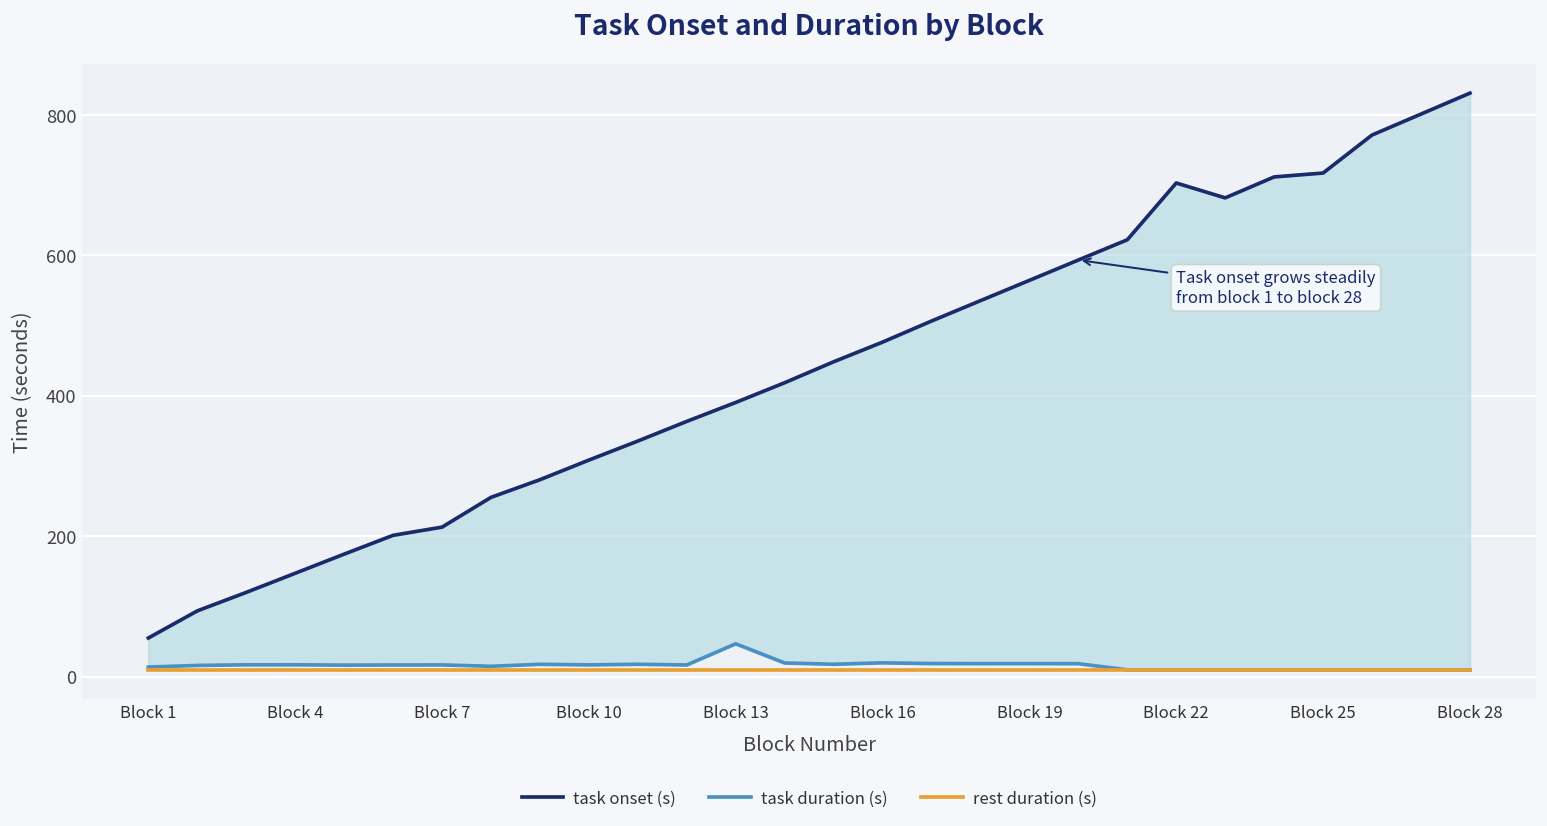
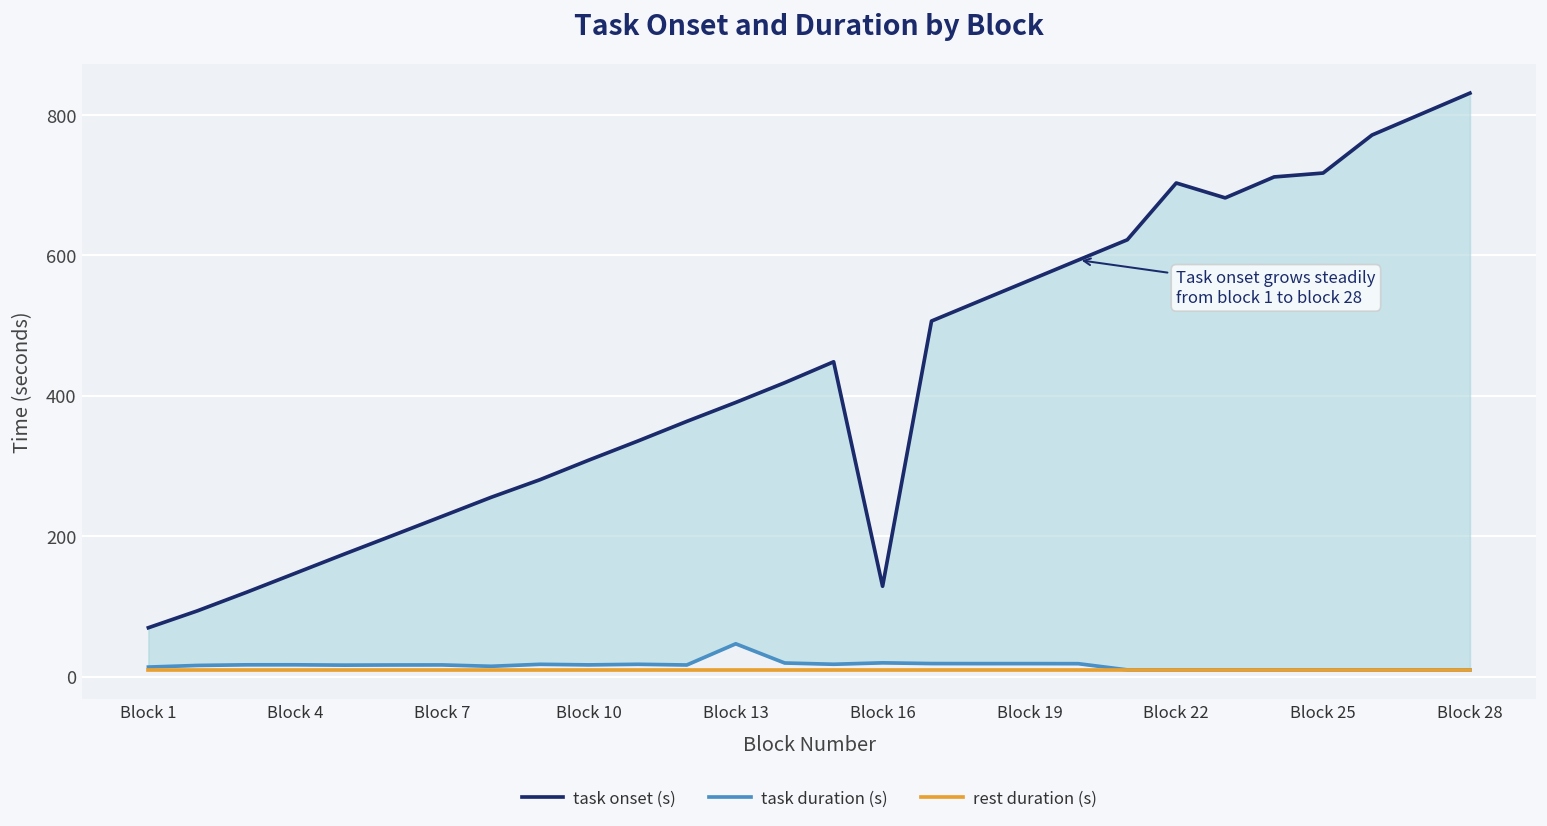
task onset (s), Block 1: 60 -> 70
task onset (s), Block 7: 210 -> 230
task onset (s), Block 16: 480 -> 130
